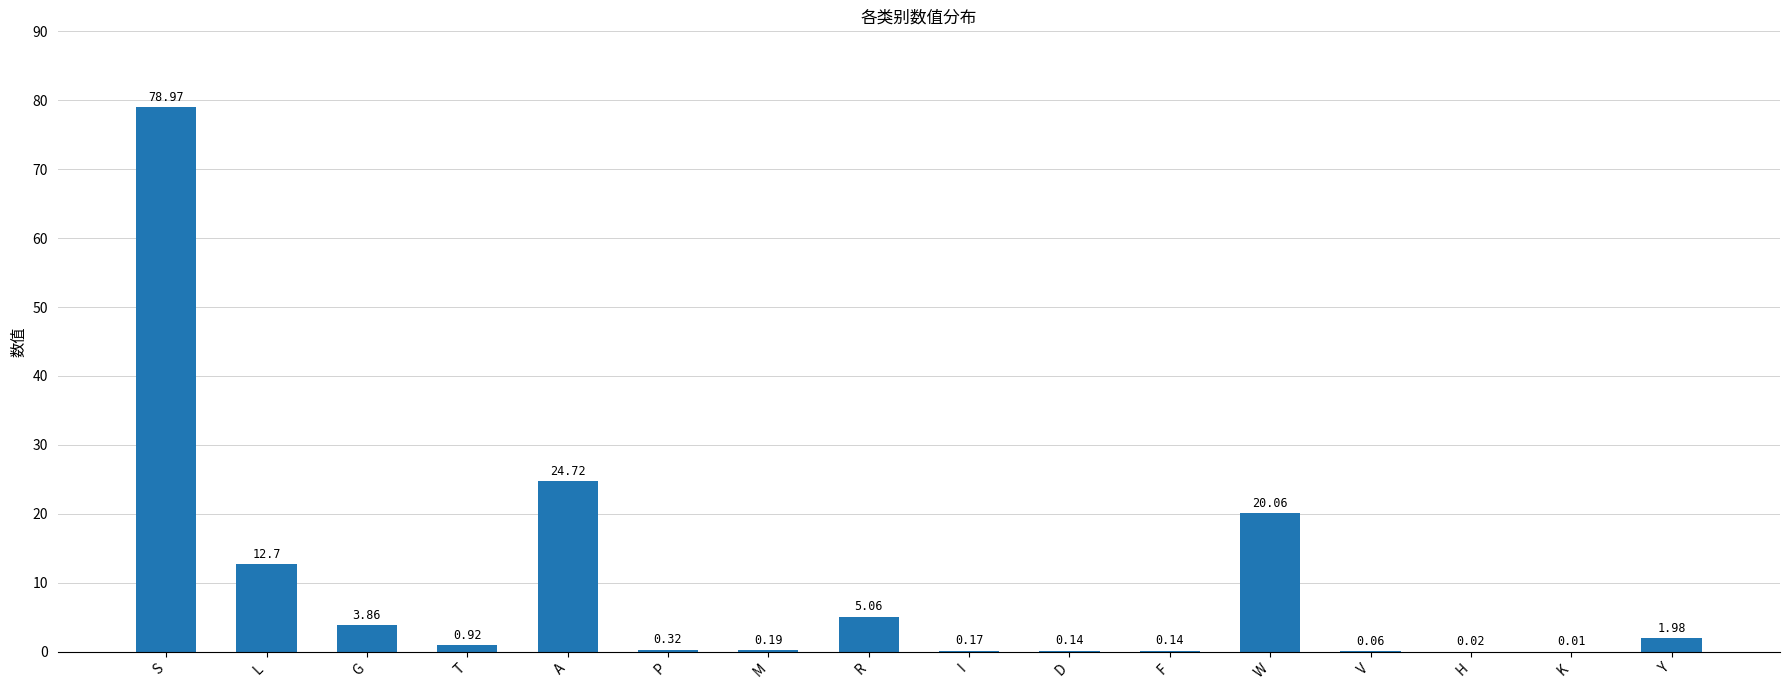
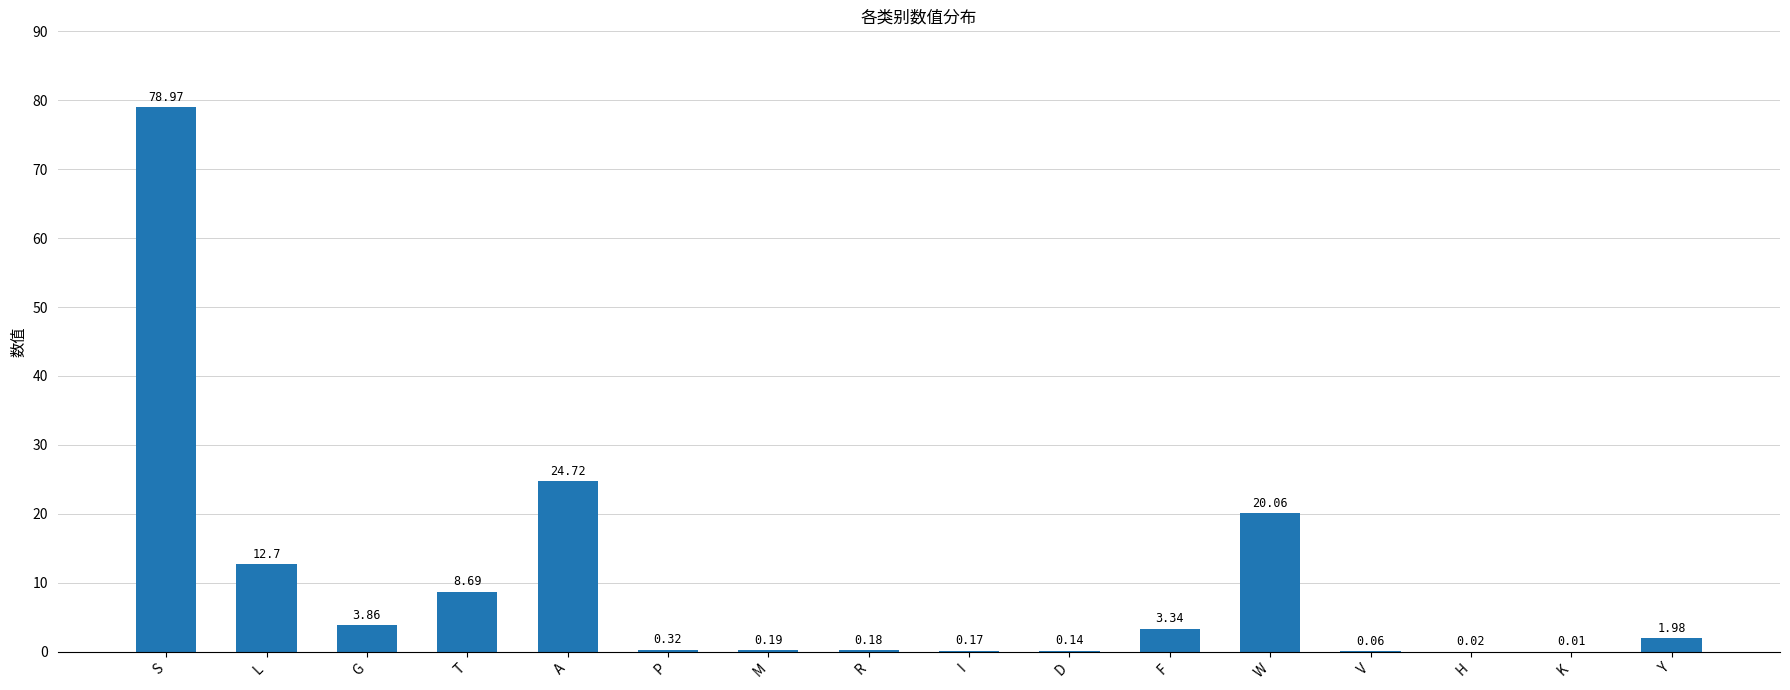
T: 0.92 -> 8.69
R: 5.06 -> 0.18
F: 0.14 -> 3.34
